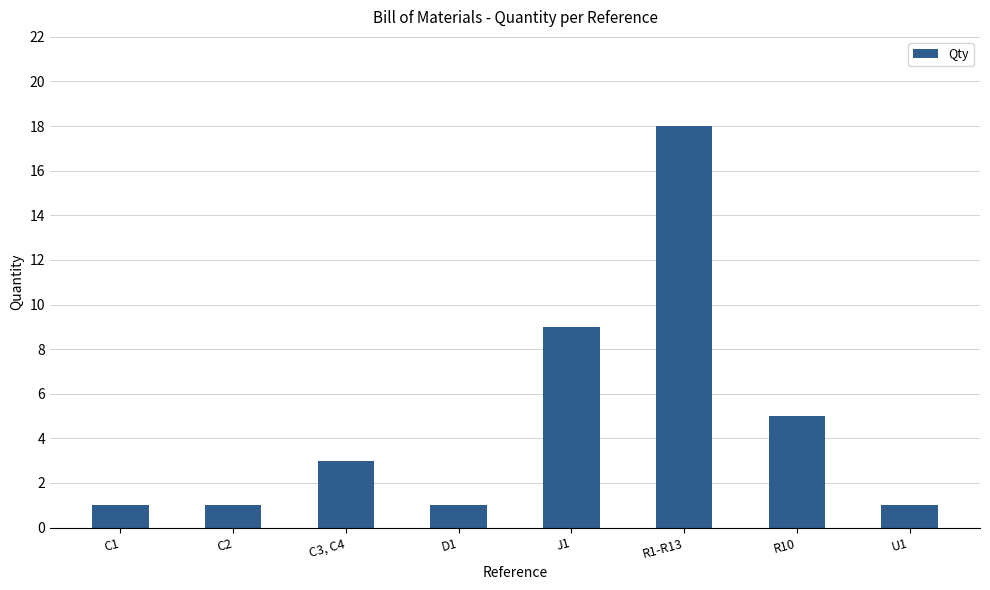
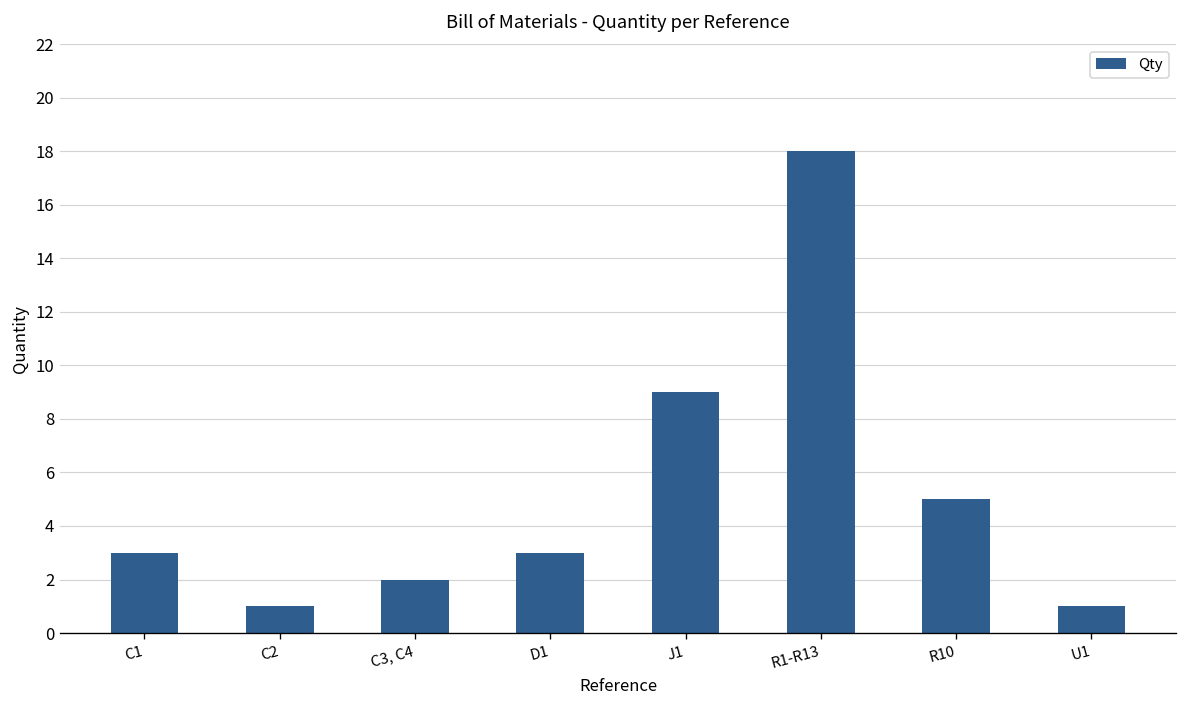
C1: 1 -> 3
C3, C4: 3 -> 2
D1: 1 -> 3
